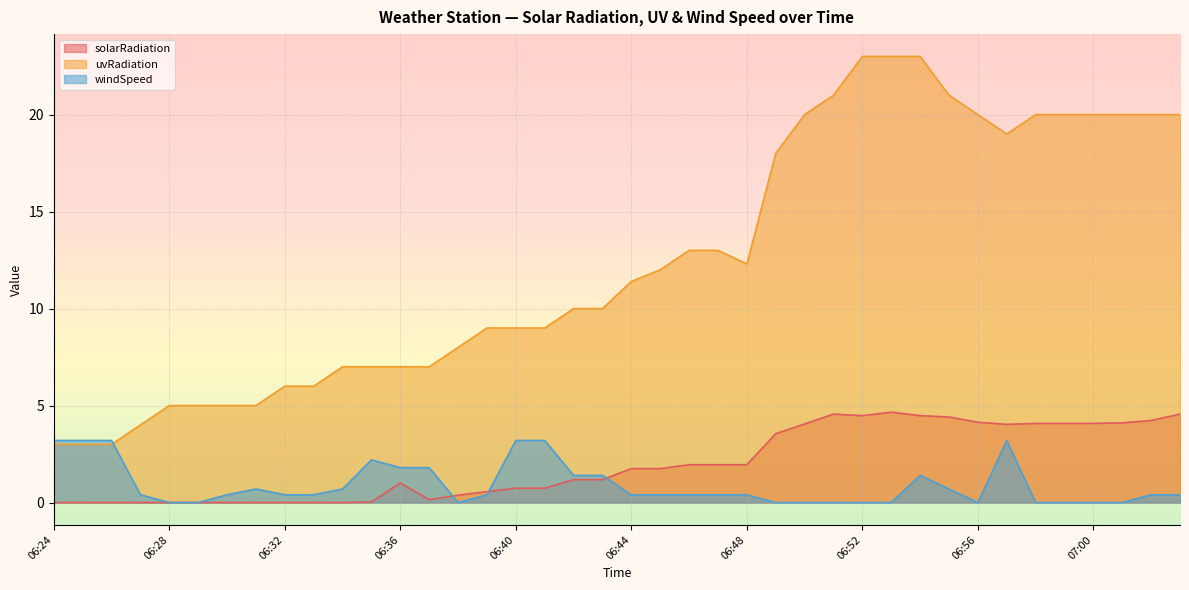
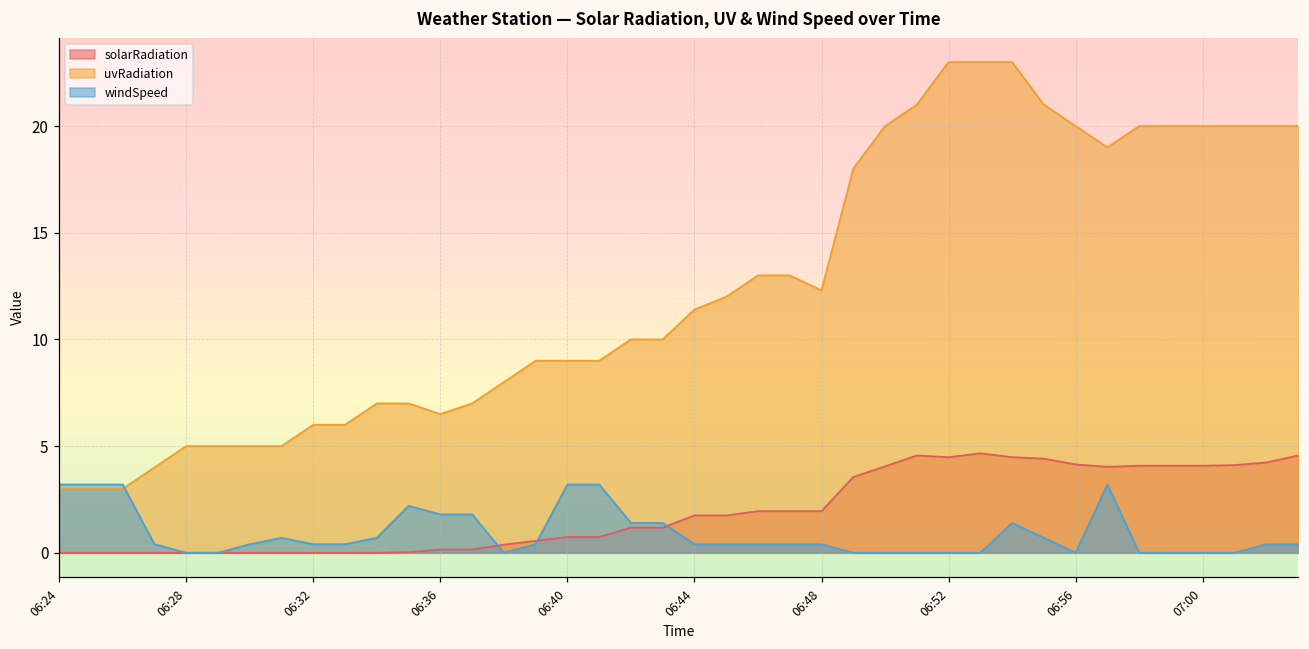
solarRadiation, 06:36: 1.0 -> 0.2
uvRadiation, 06:36: 7.0 -> 6.5
